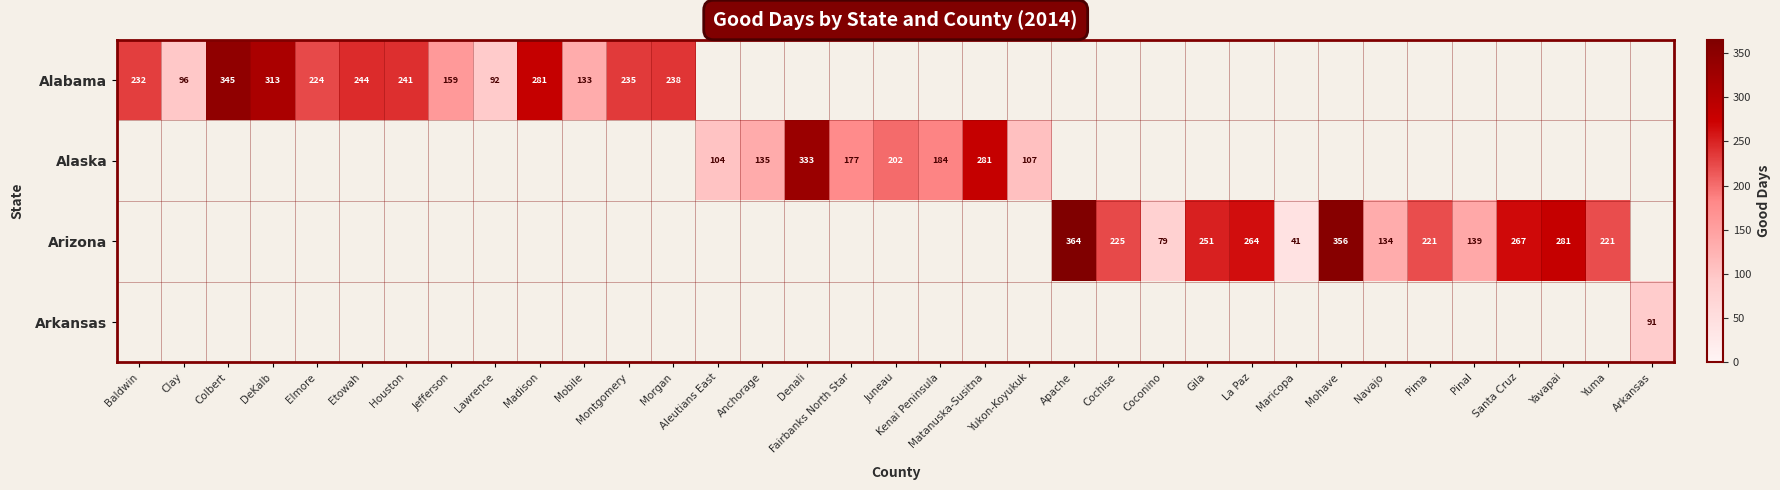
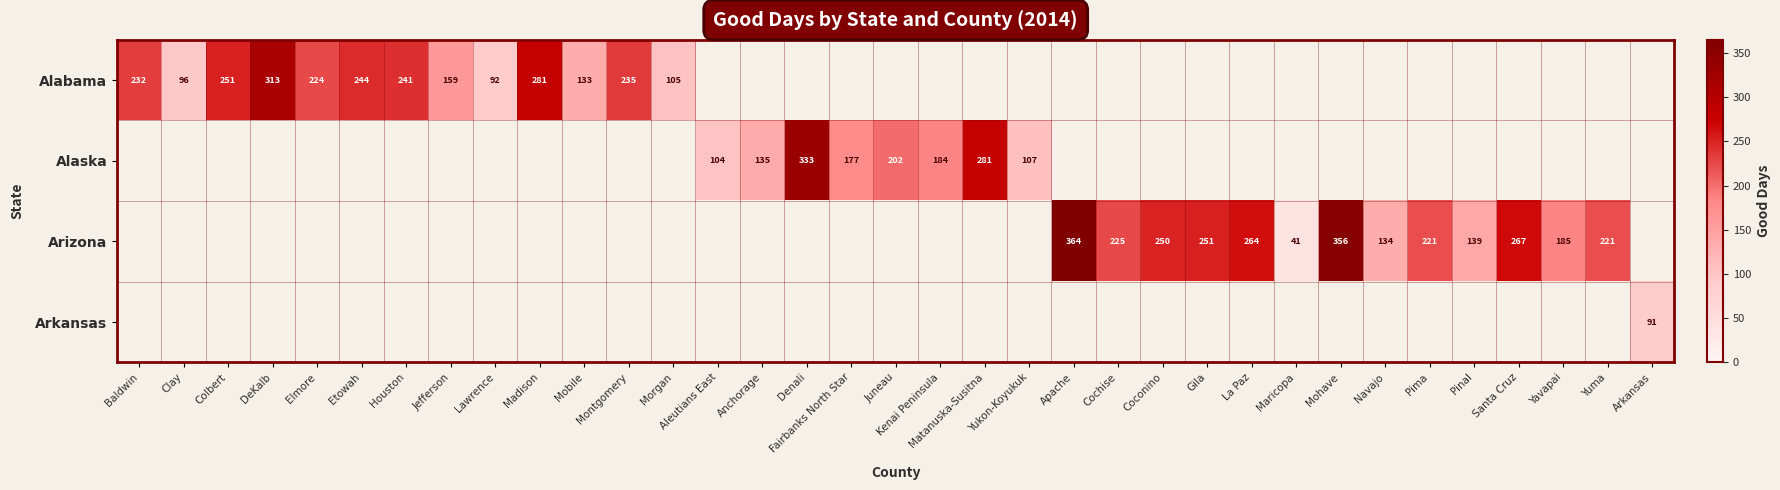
Alabama, Colbert: 345 -> 251
Alabama, Morgan: 238 -> 105
Arizona, Coconino: 79 -> 250
Arizona, Yavapai: 281 -> 185
